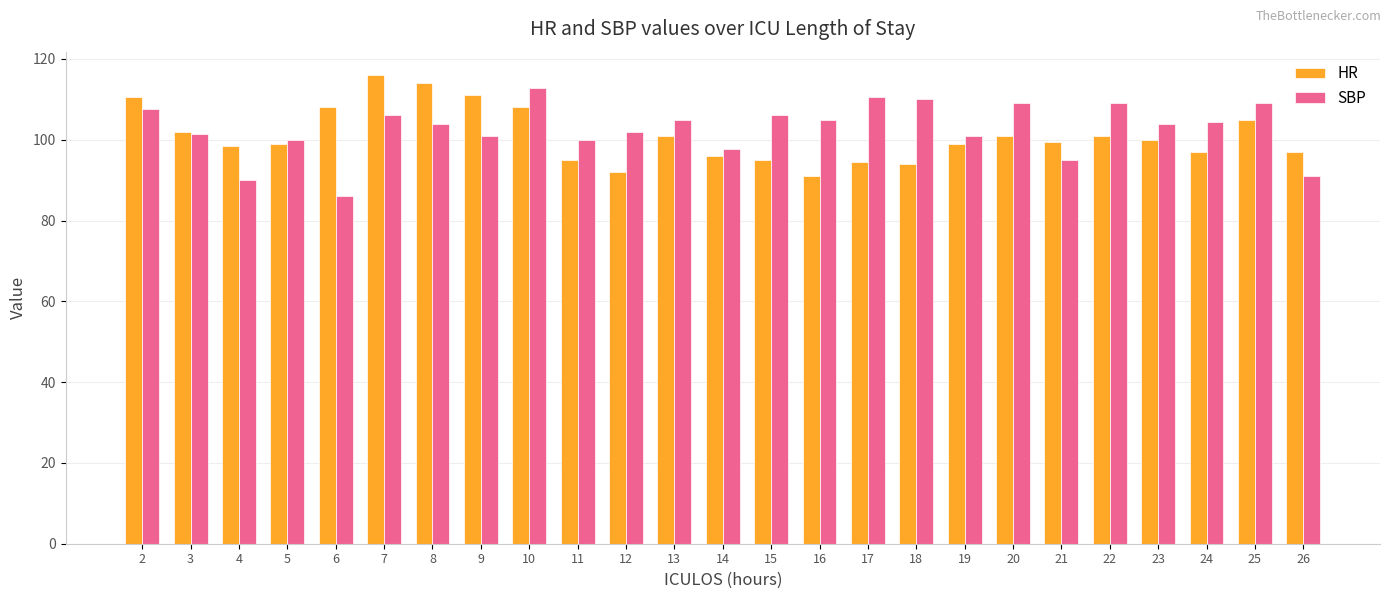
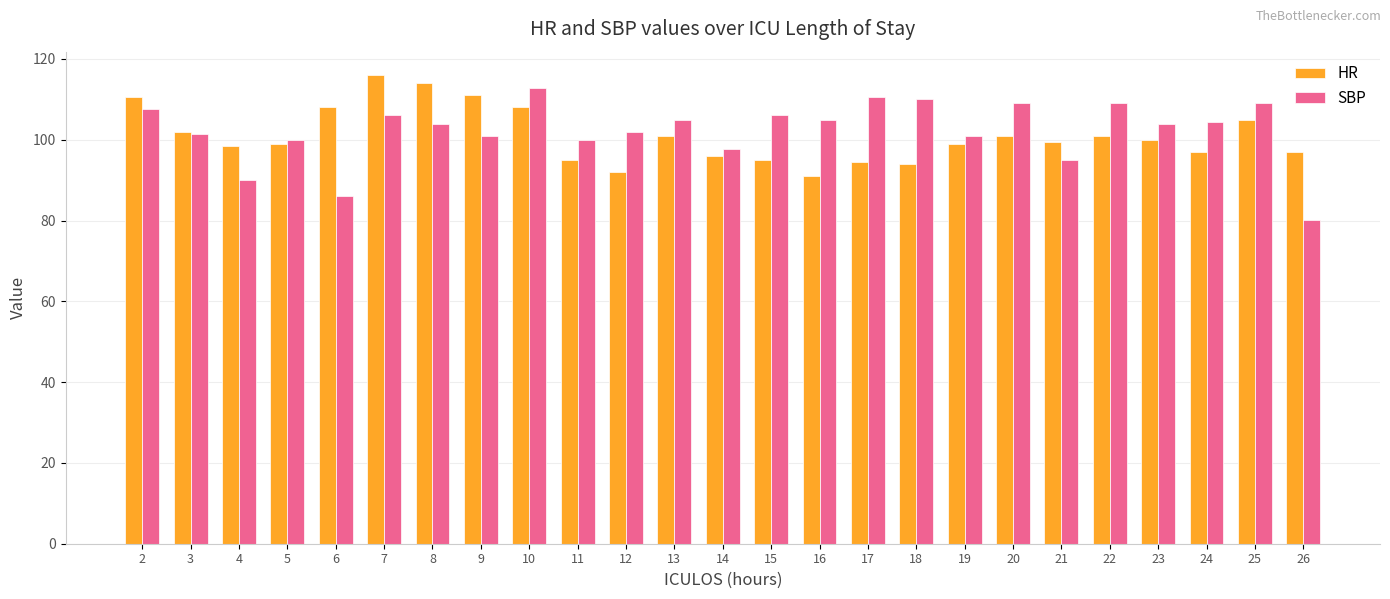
SBP, 26: 91 -> 80
